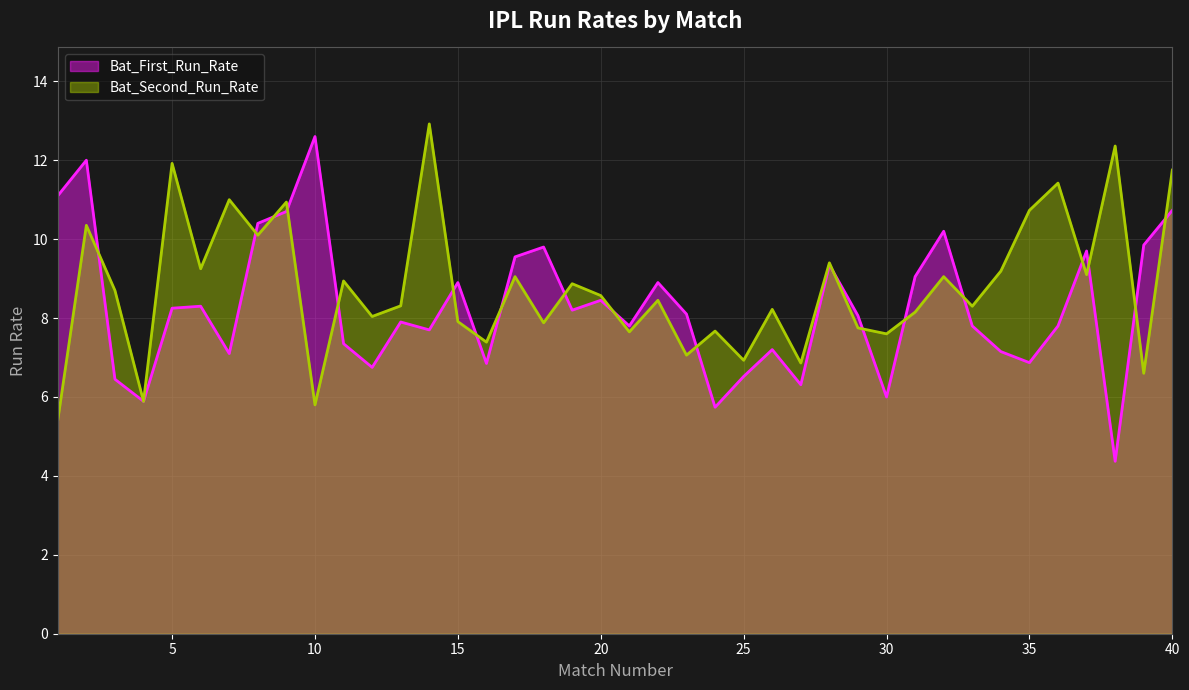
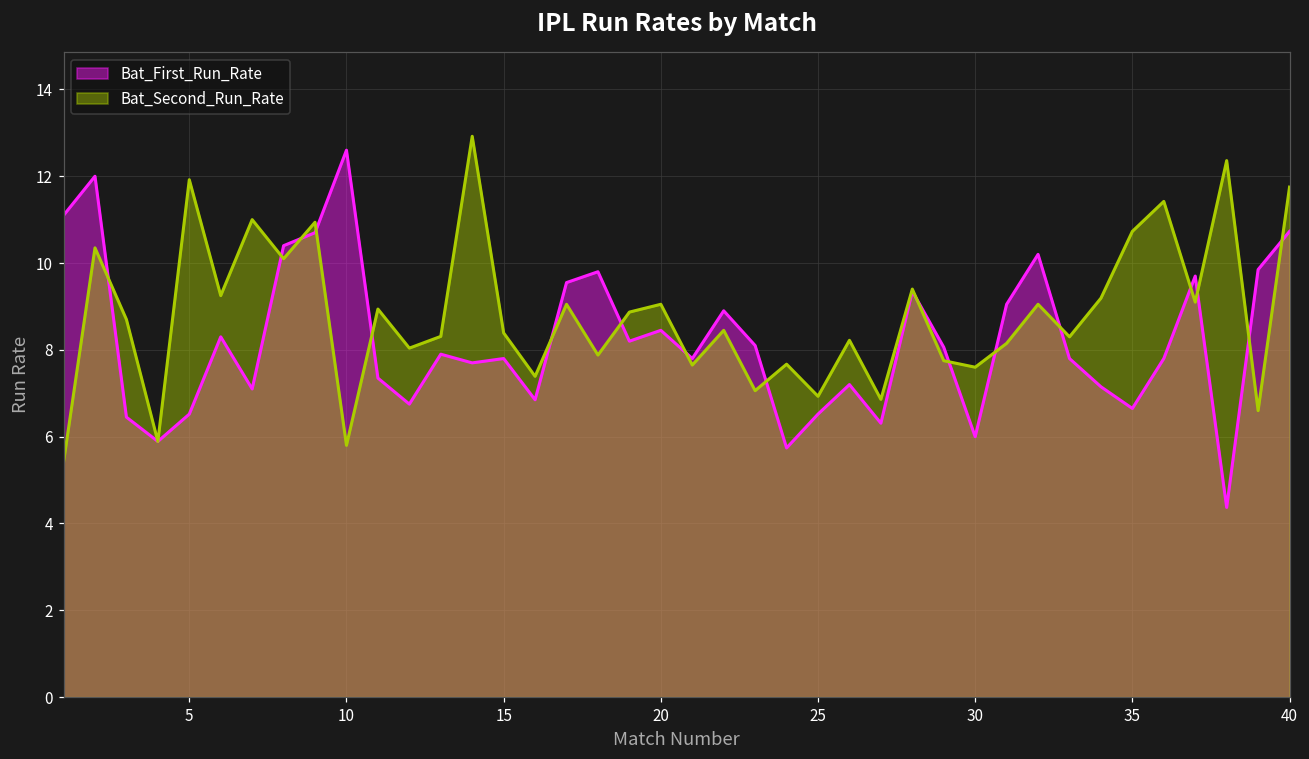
Bat_First_Run_Rate, 5: 8.3 -> 6.5
Bat_First_Run_Rate, 15: 8.9 -> 7.8
Bat_Second_Run_Rate, 15: 7.9 -> 8.4
Bat_Second_Run_Rate, 20: 8.6 -> 9.1
Bat_First_Run_Rate, 35: 6.9 -> 6.7
